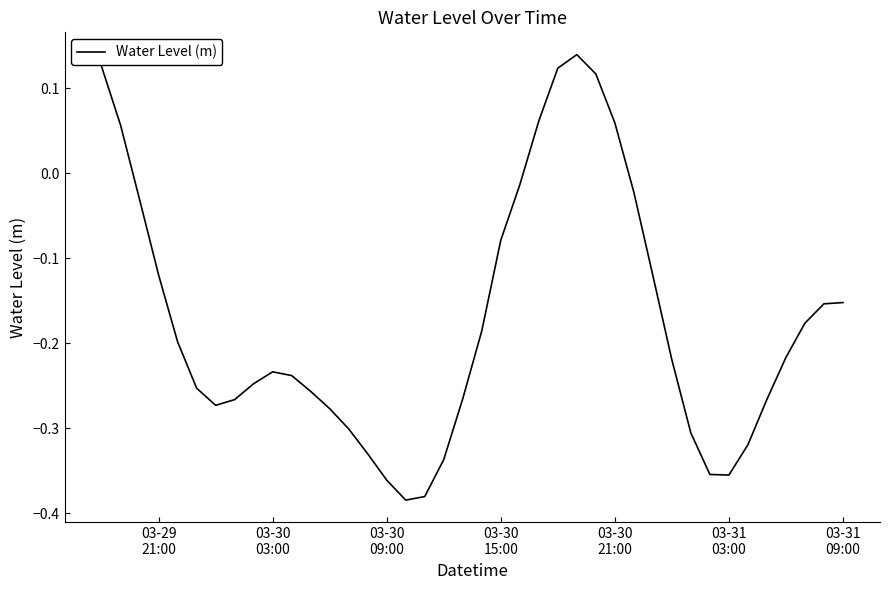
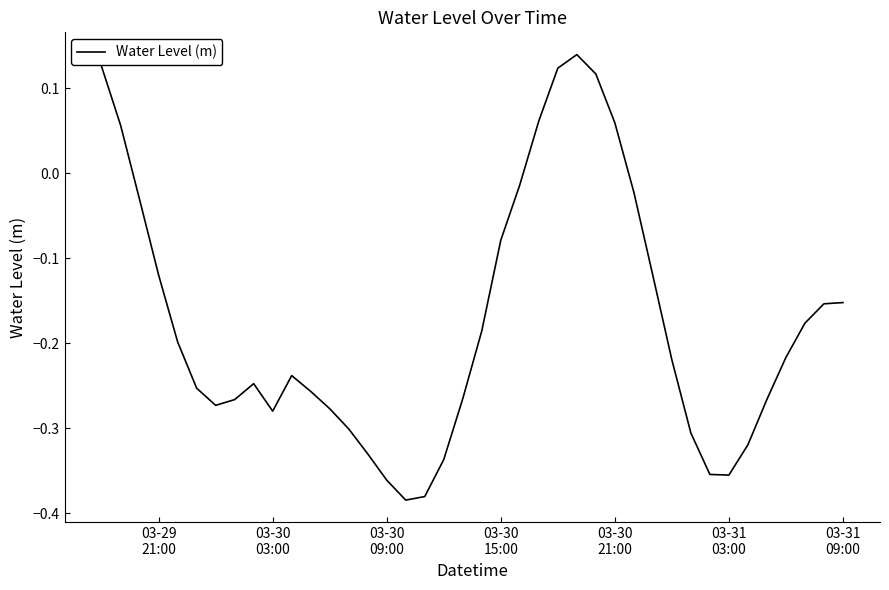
03-30 03:00: -0.23 -> -0.28
